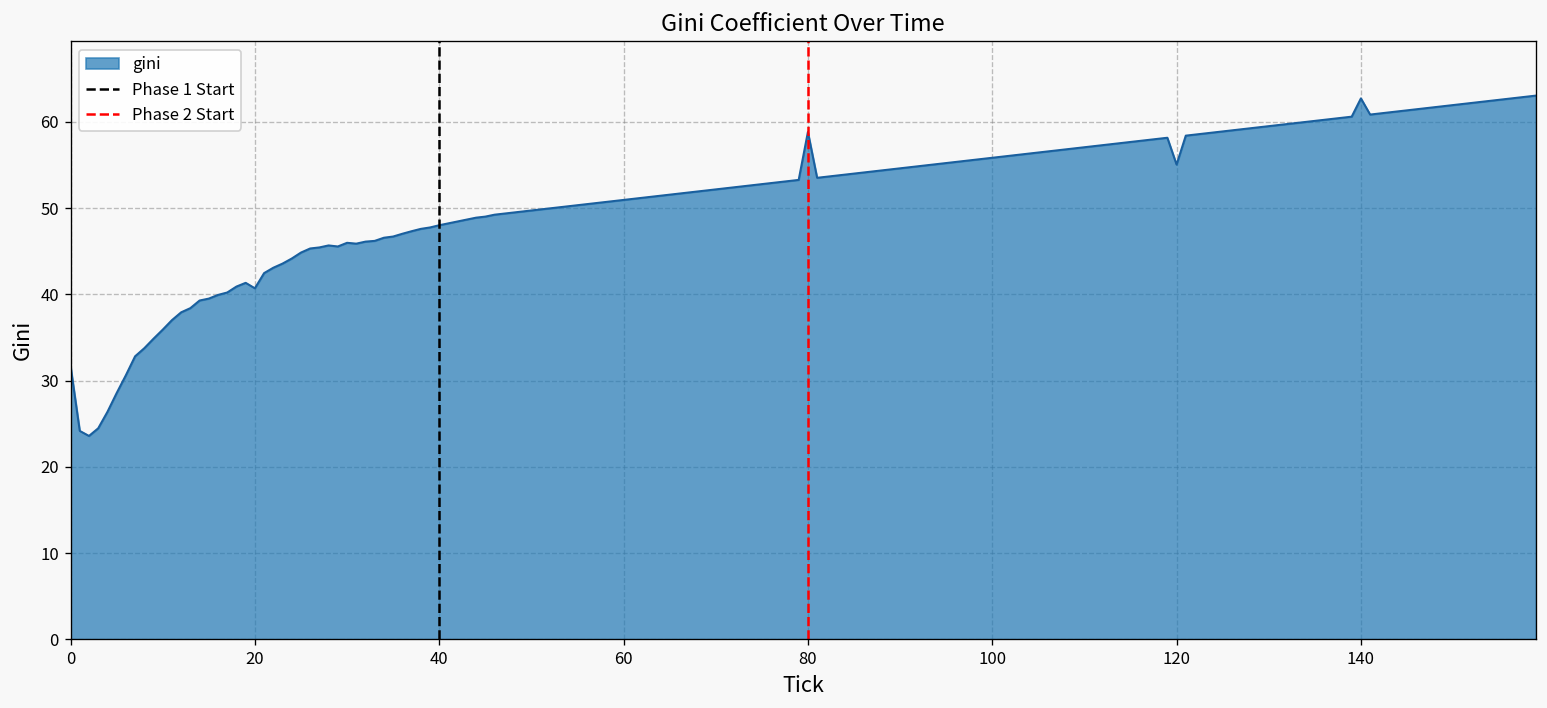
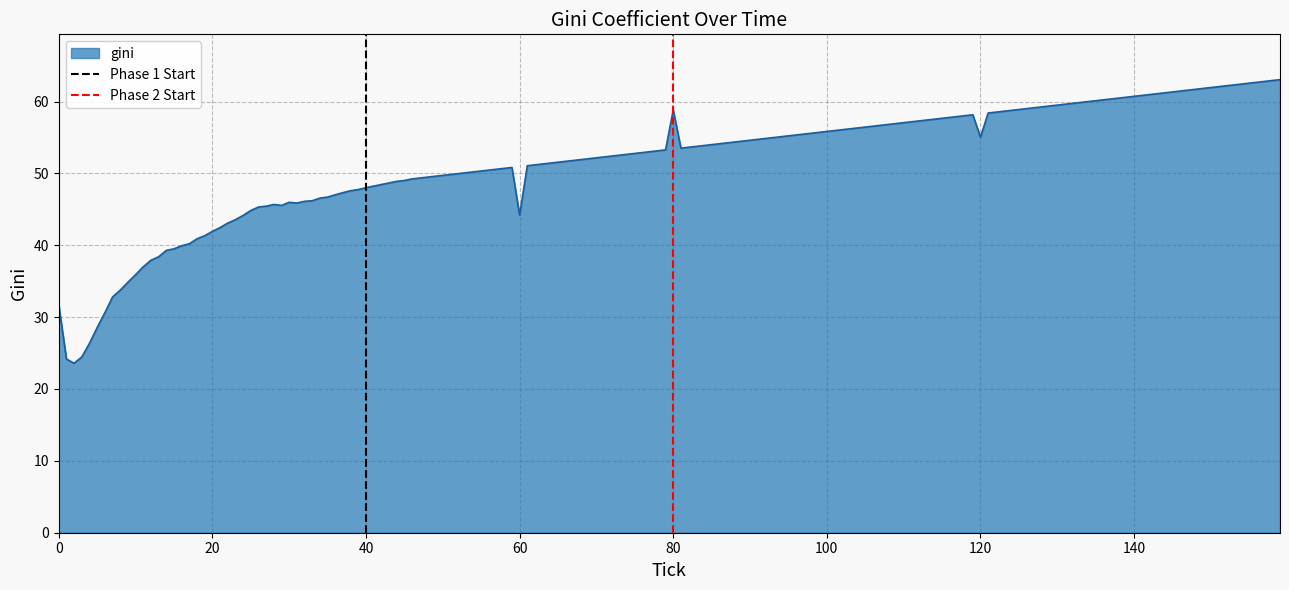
20: 41 -> 42
60: 51 -> 44
140: 63 -> 61
